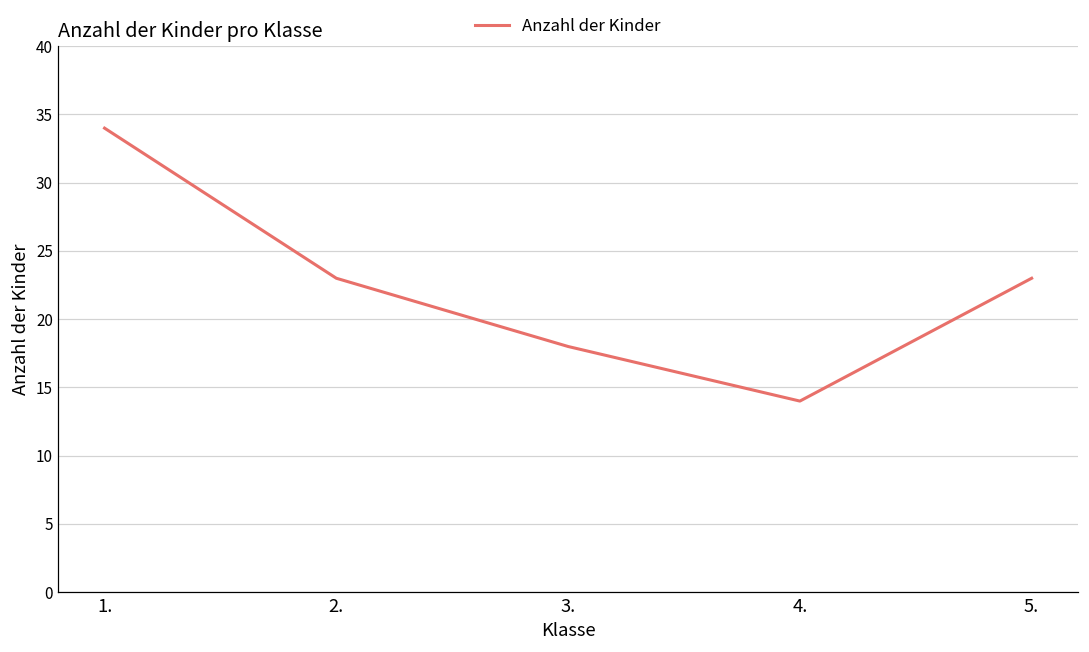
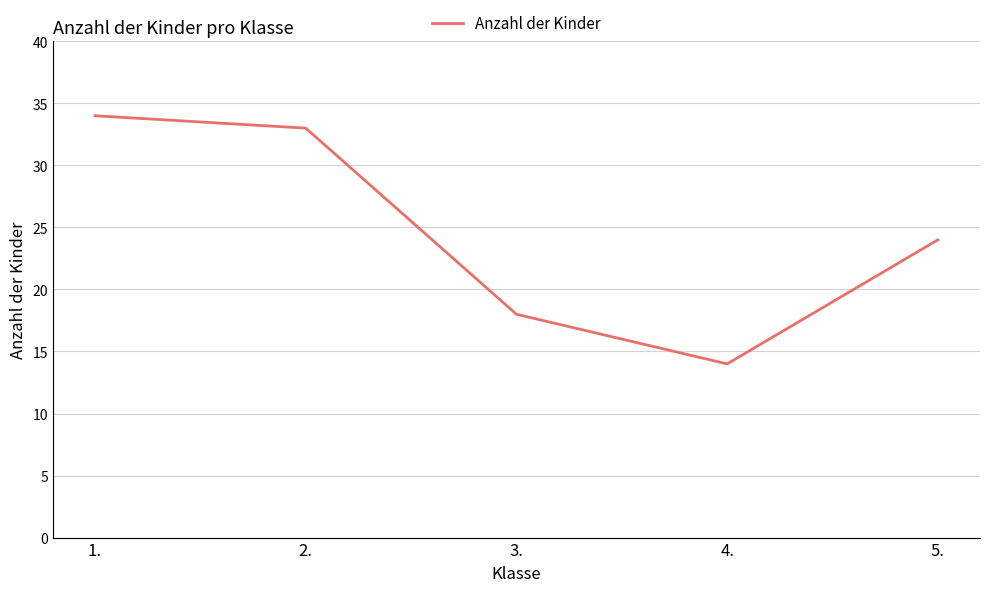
2.: 23 -> 33
5.: 23 -> 24
